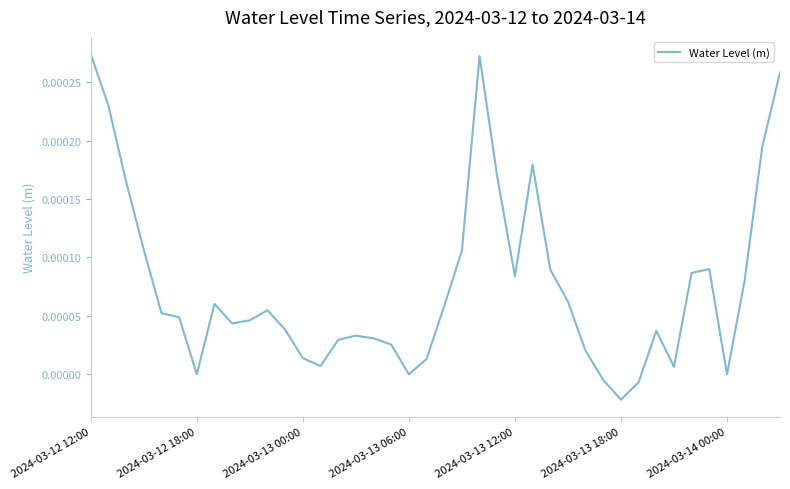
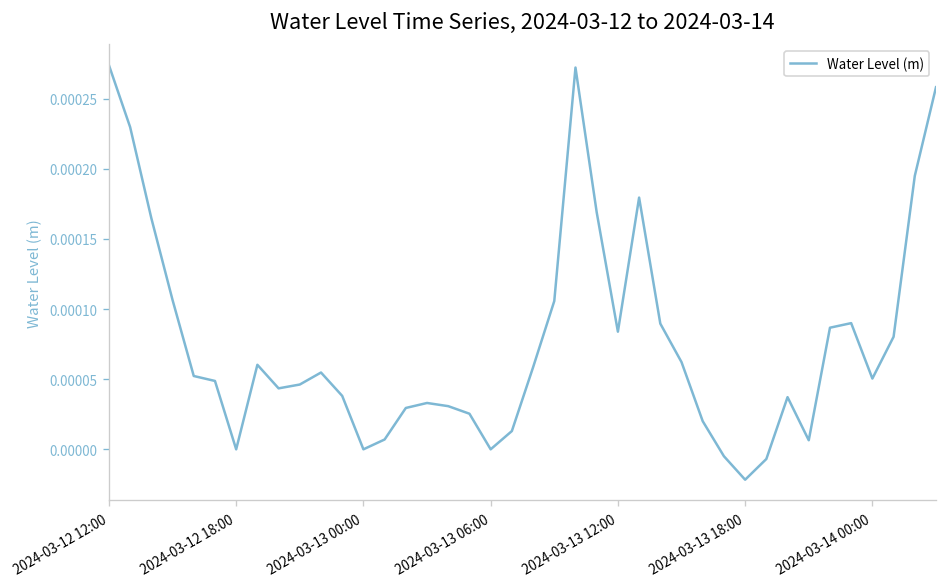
2024-03-13 00:00: 0.00001 -> 0.00000
2024-03-14 00:00: 0.0000 -> 0.0001
